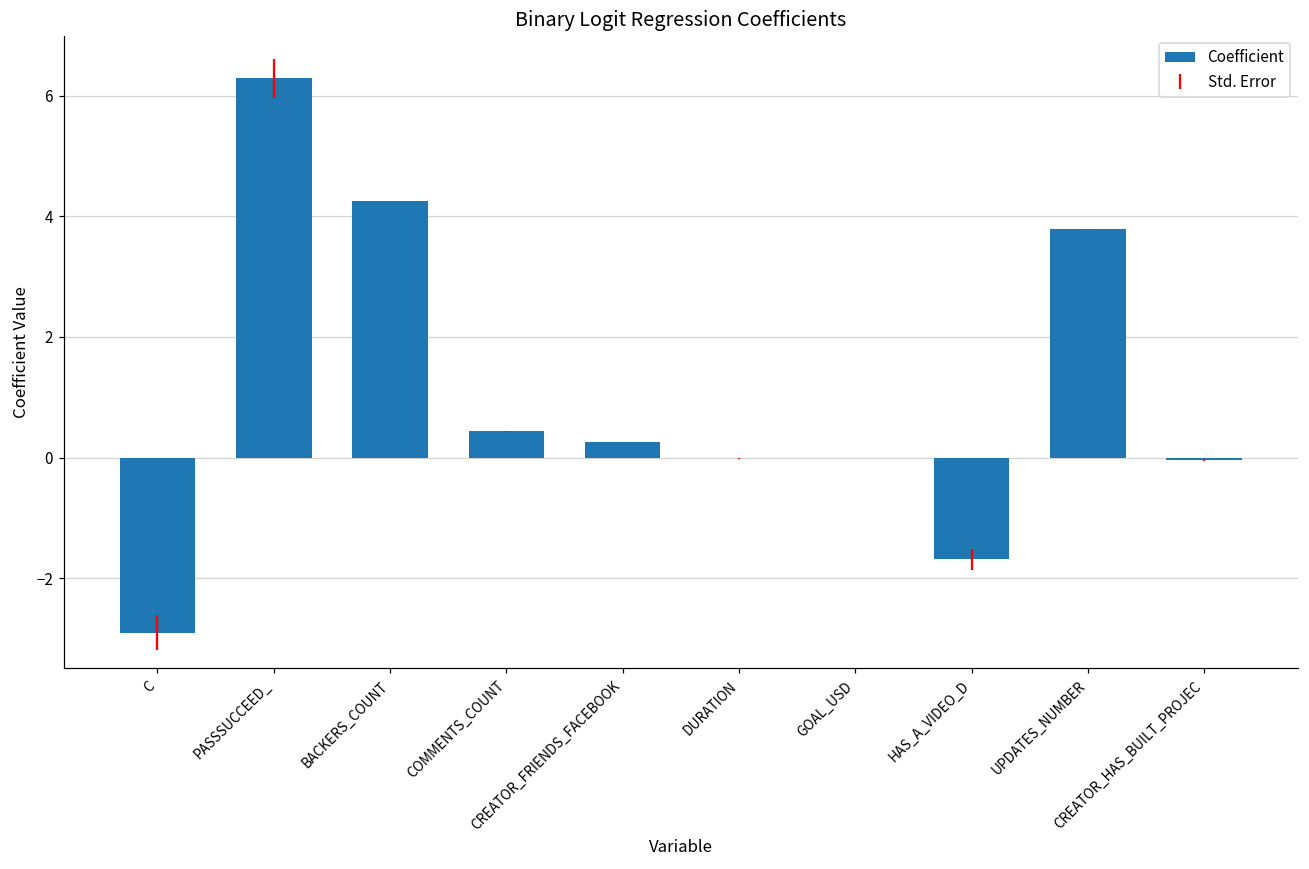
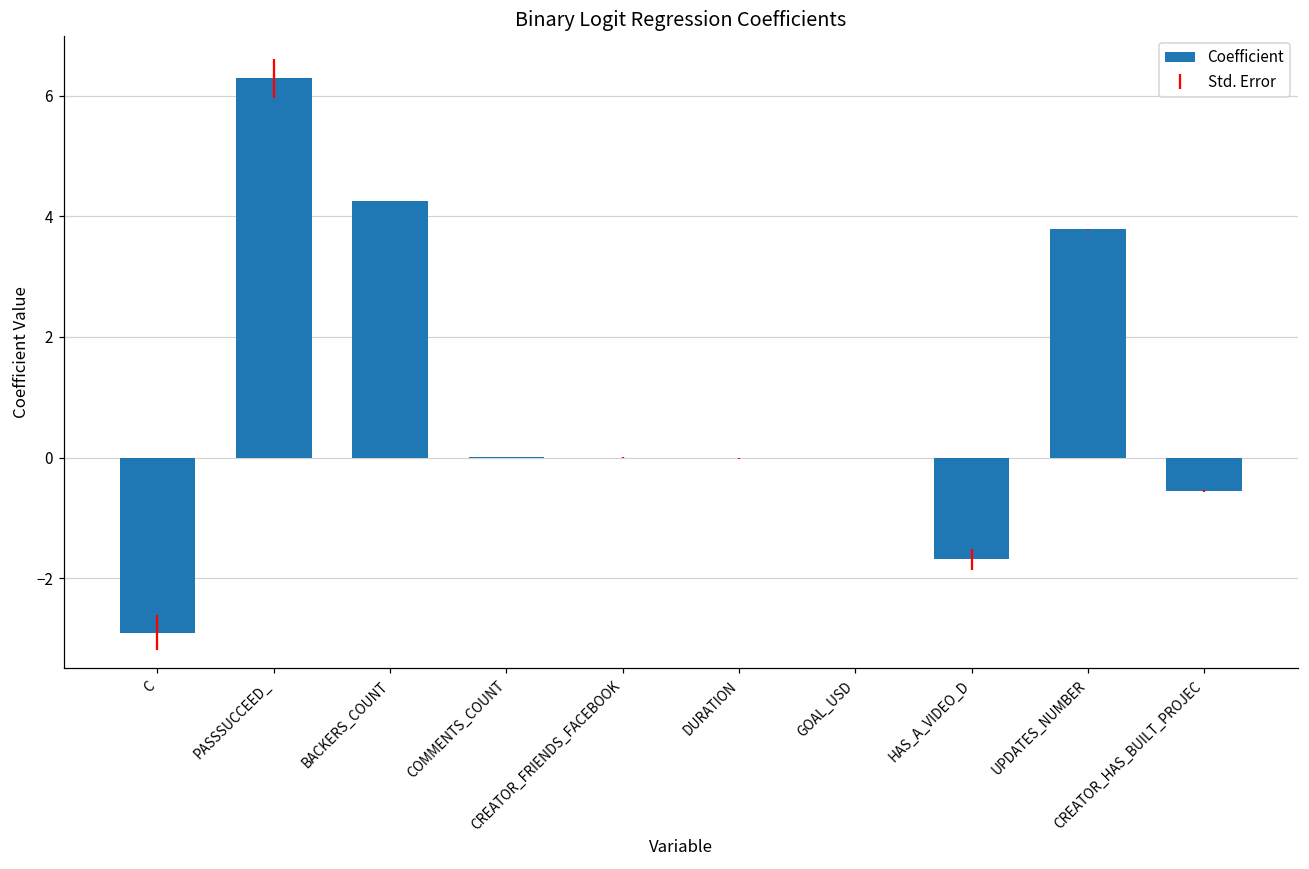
COMMENTS_COUNT: 0.4 -> 0.0
CREATOR_FRIENDS_FACEBOOK: 0.2 -> 0.0
CREATOR_HAS_BUILT_PROJEC: 0.0 -> -0.6
